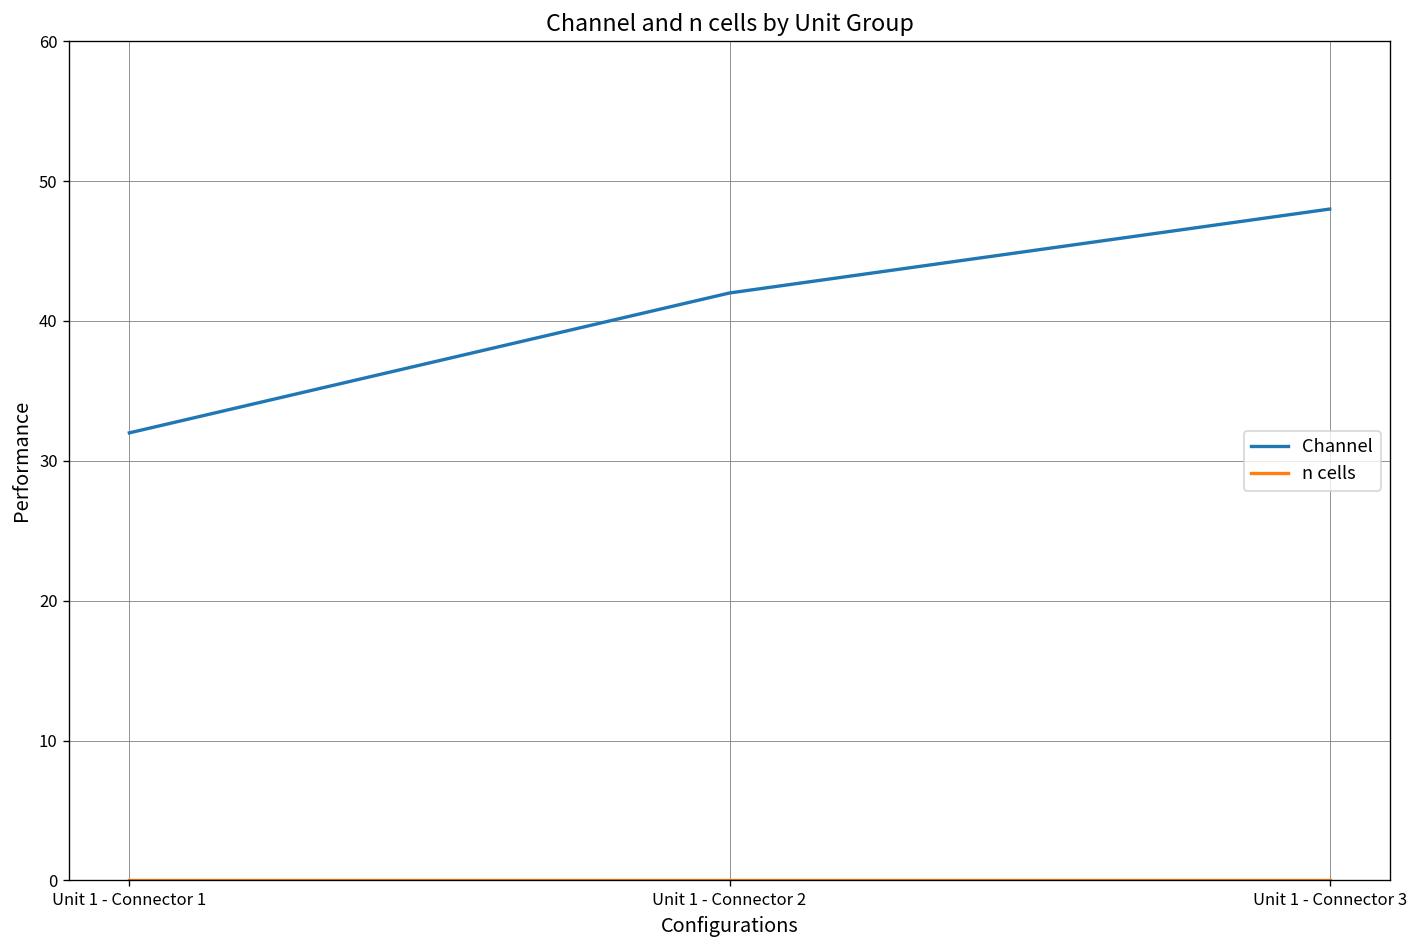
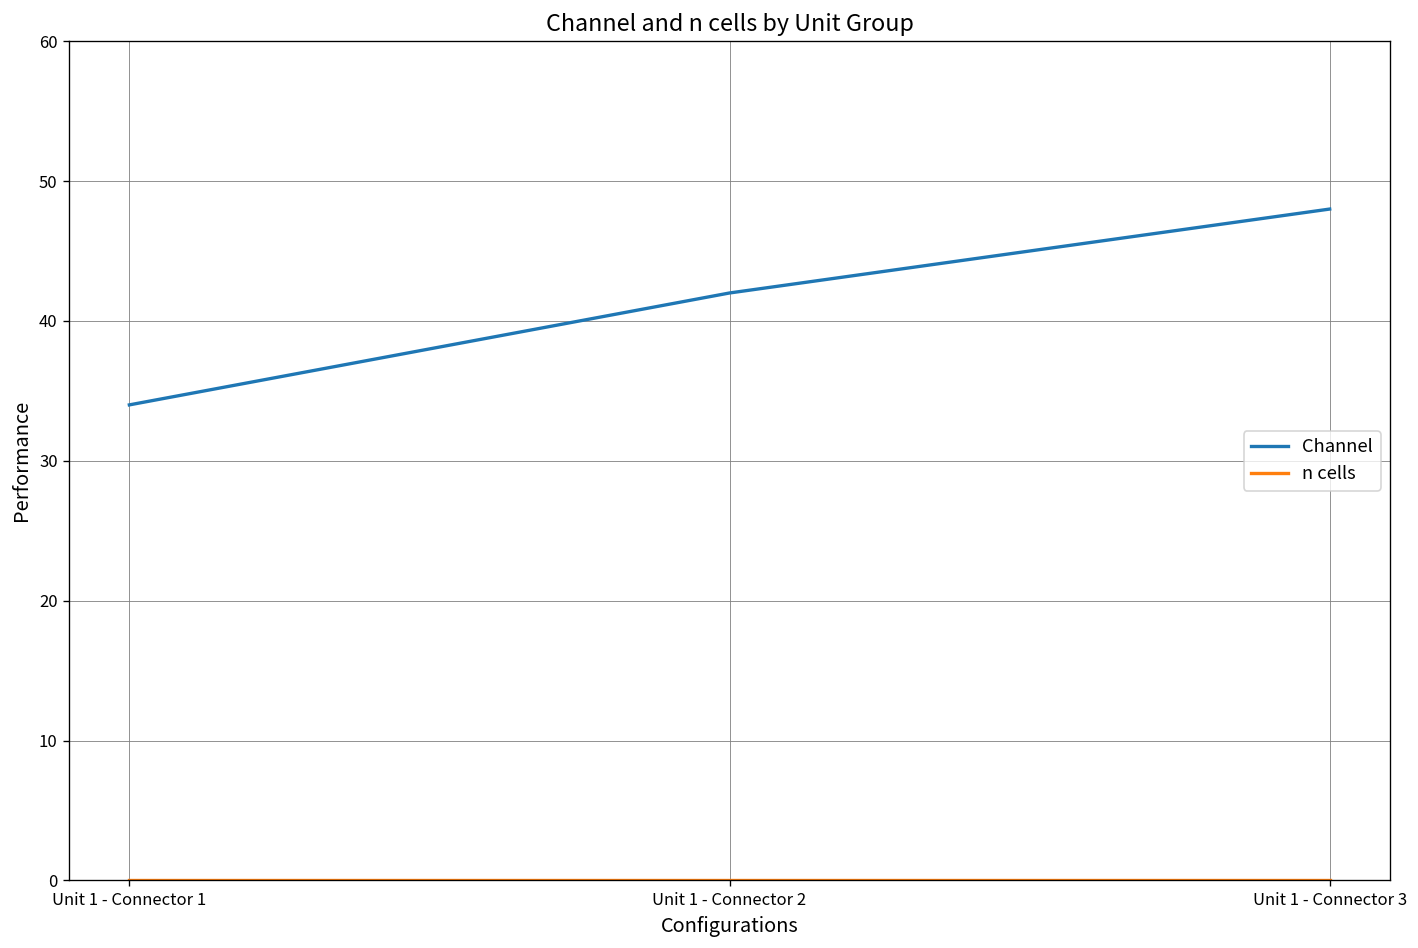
Channel, Unit 1 - Connector 1: 32 -> 34
